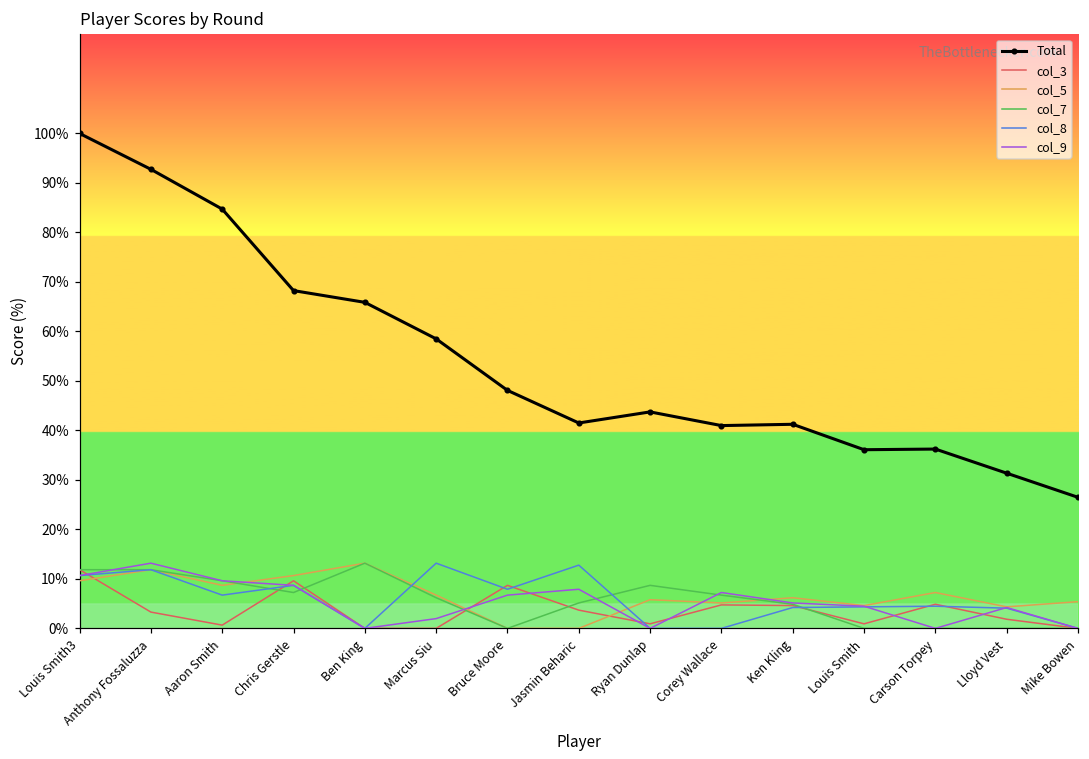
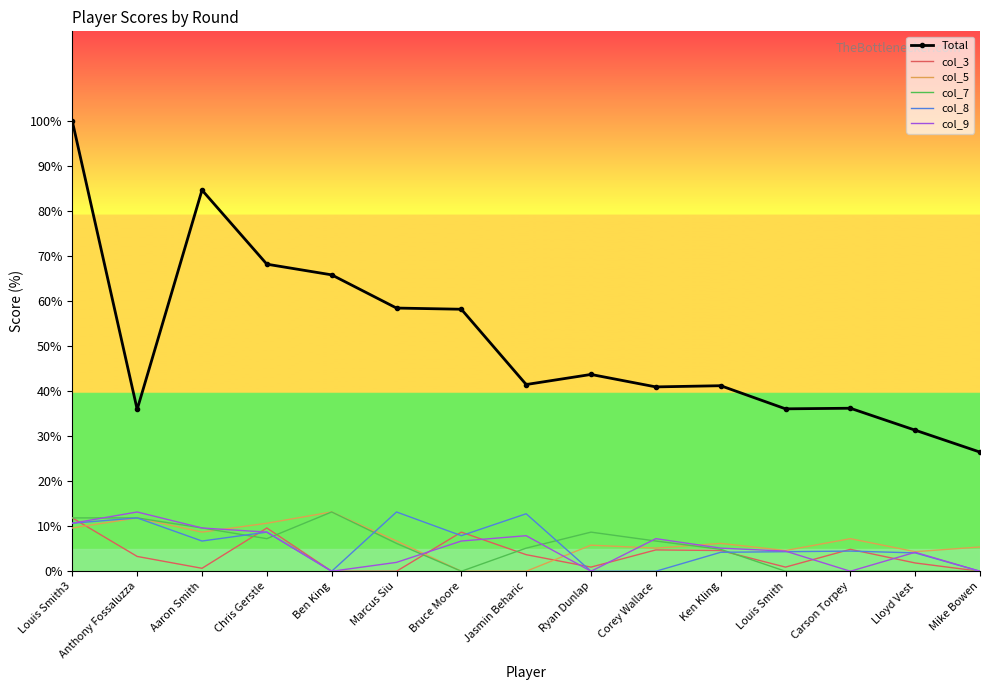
Total, Anthony Fossaluzza: 93% -> 36%
Total, Bruce Moore: 48% -> 58%
